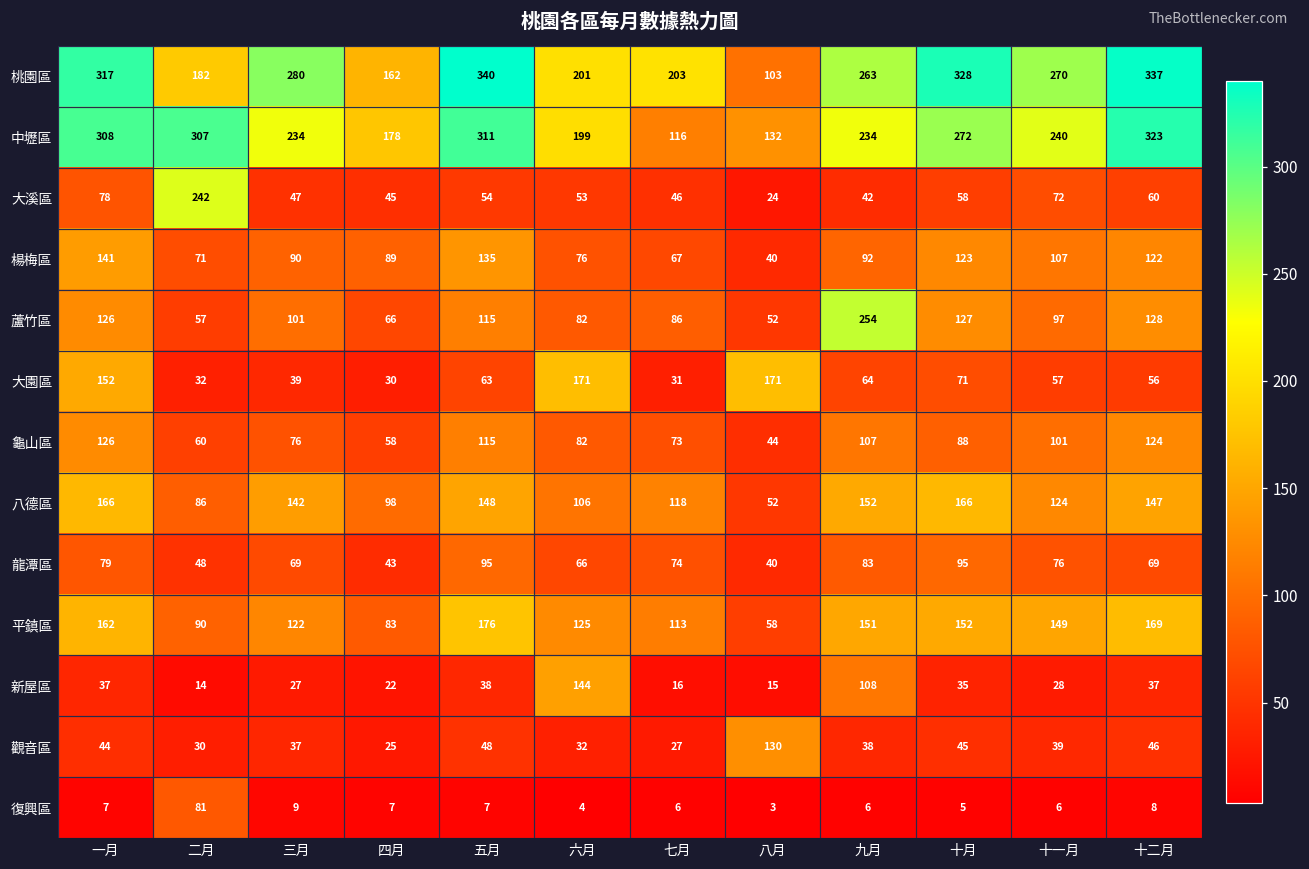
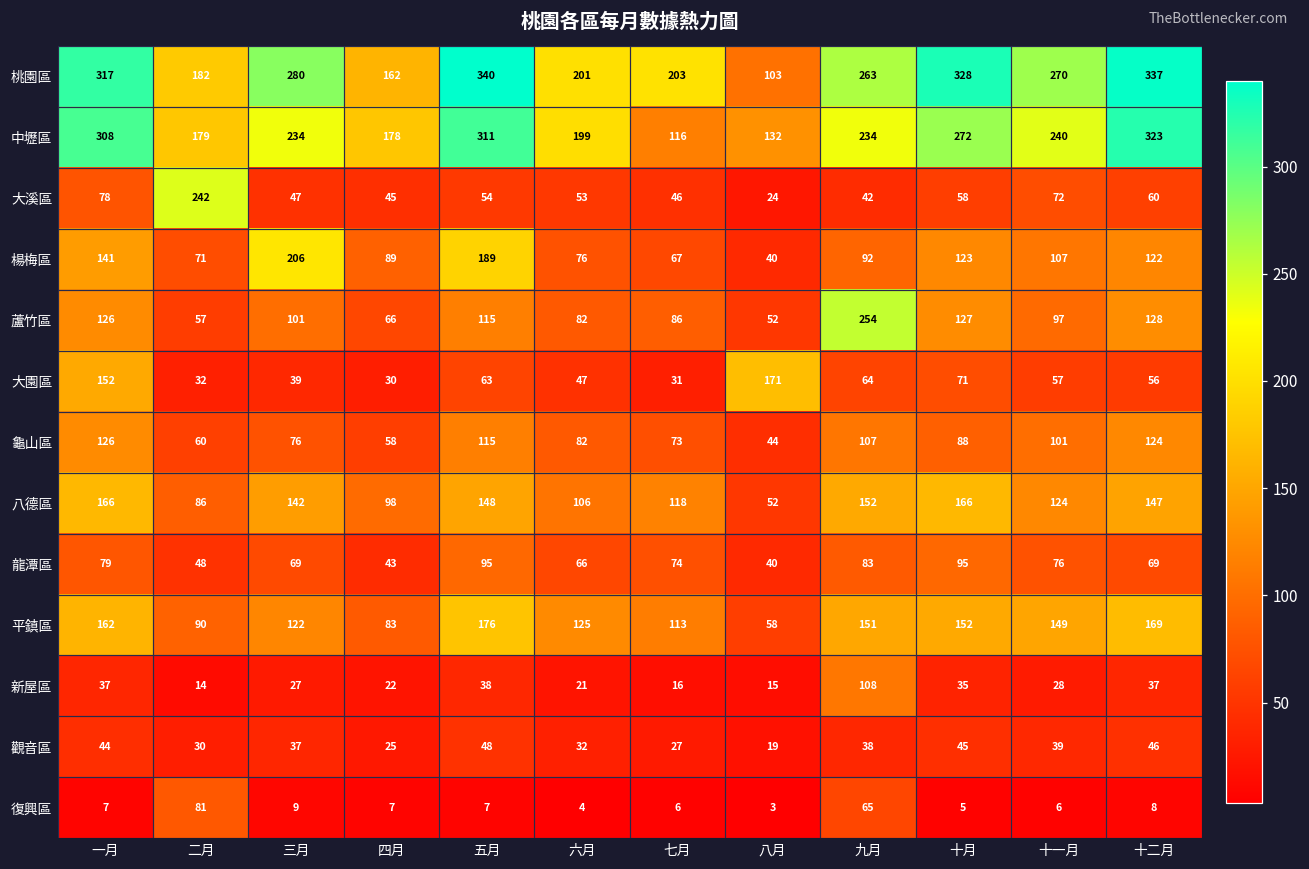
中壢區, 二月: 307 -> 179
楊梅區, 三月: 90 -> 206
楊梅區, 五月: 135 -> 189
大園區, 六月: 171 -> 47
新屋區, 六月: 144 -> 21
觀音區, 八月: 130 -> 19
復興區, 九月: 6 -> 65
